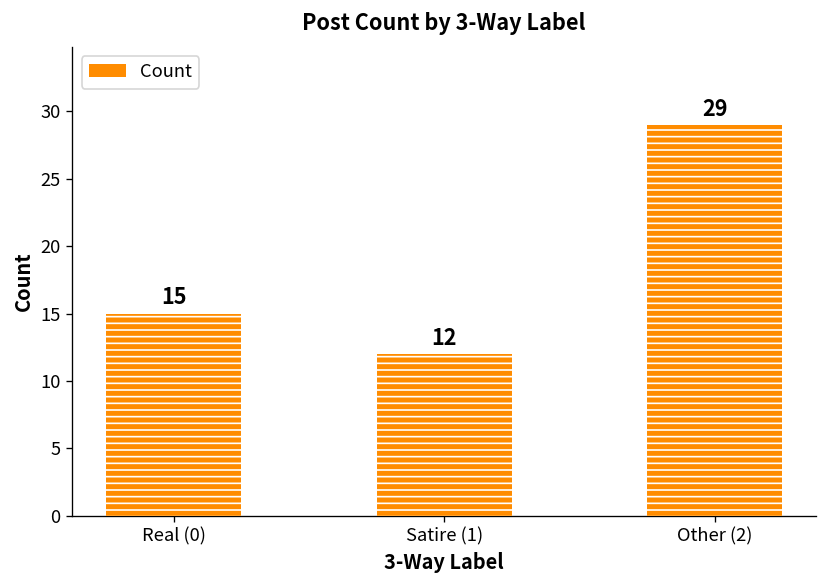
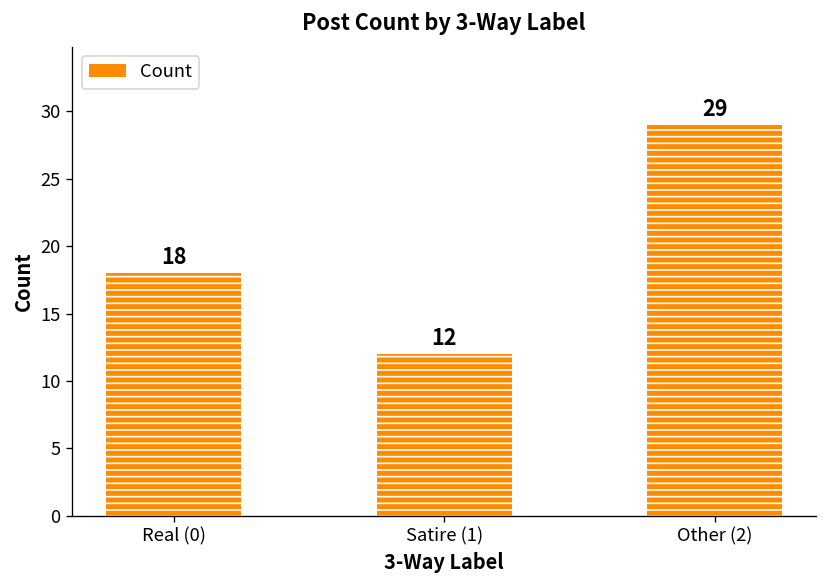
Real (0): 15 -> 18
